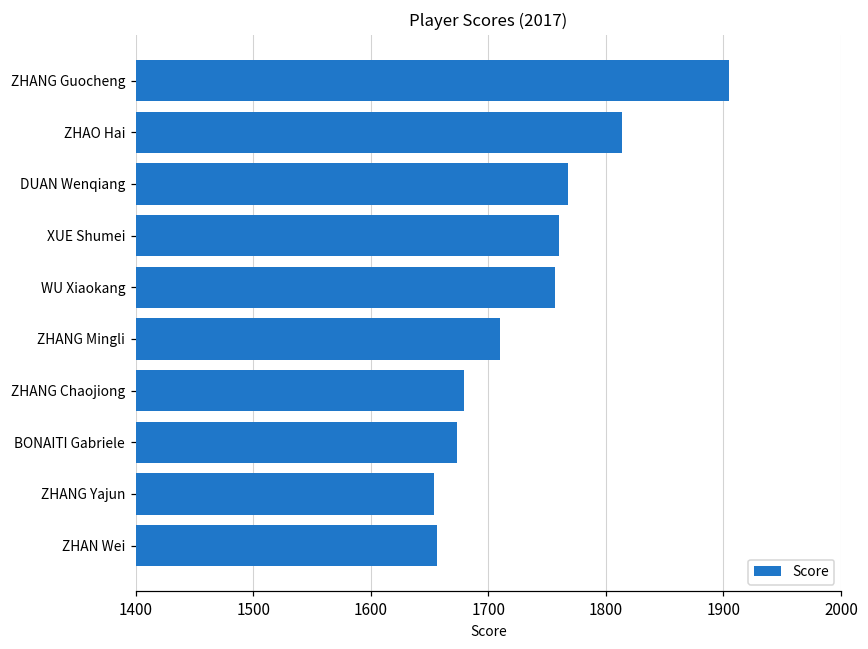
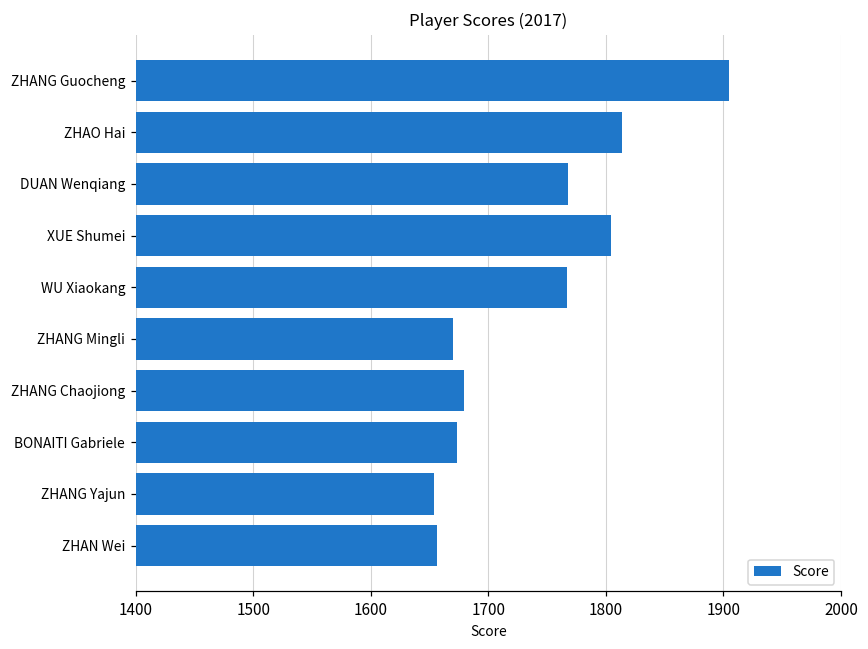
XUE Shumei: 1760 -> 1804
WU Xiaokang: 1757 -> 1767
ZHANG Mingli: 1710 -> 1670
